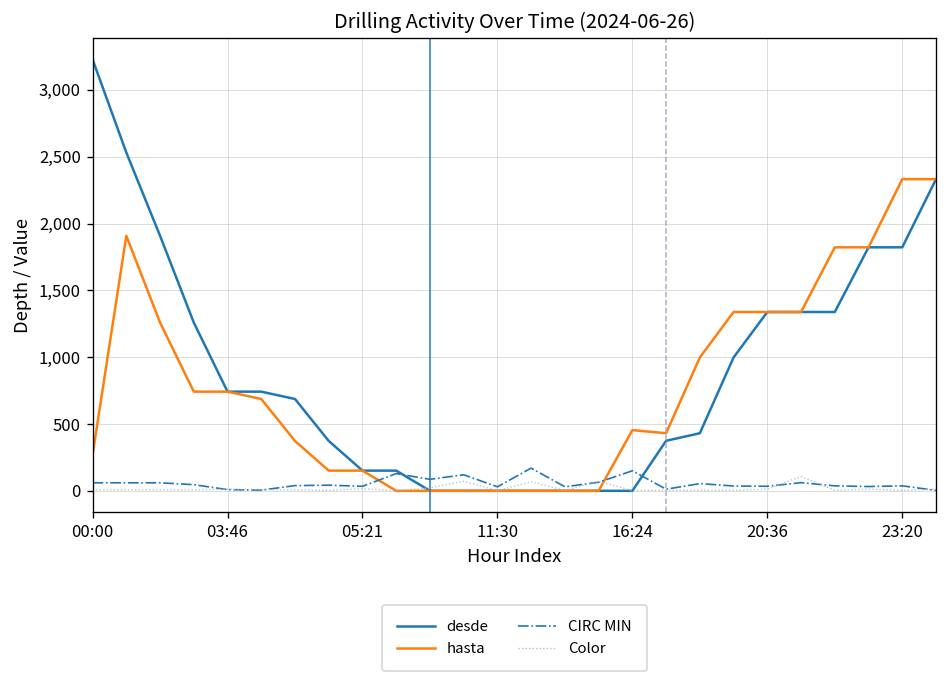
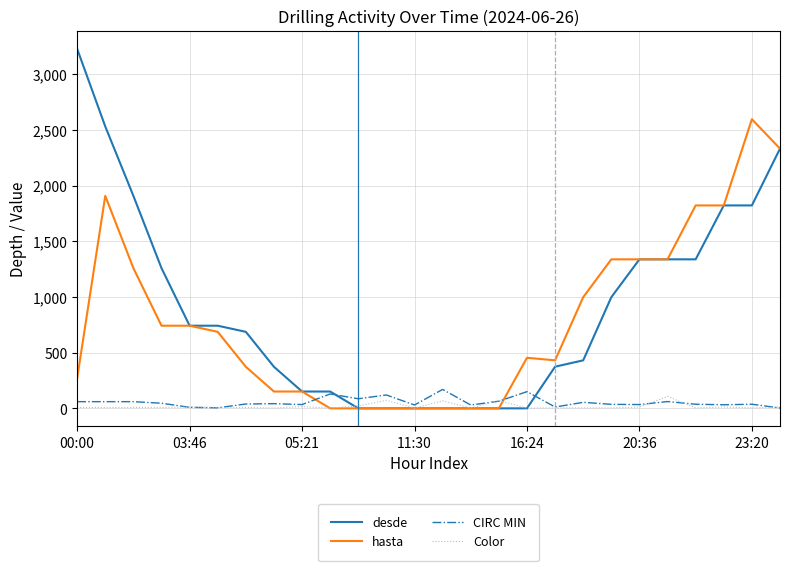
hasta, 23:20: 2,330 -> 2,600
